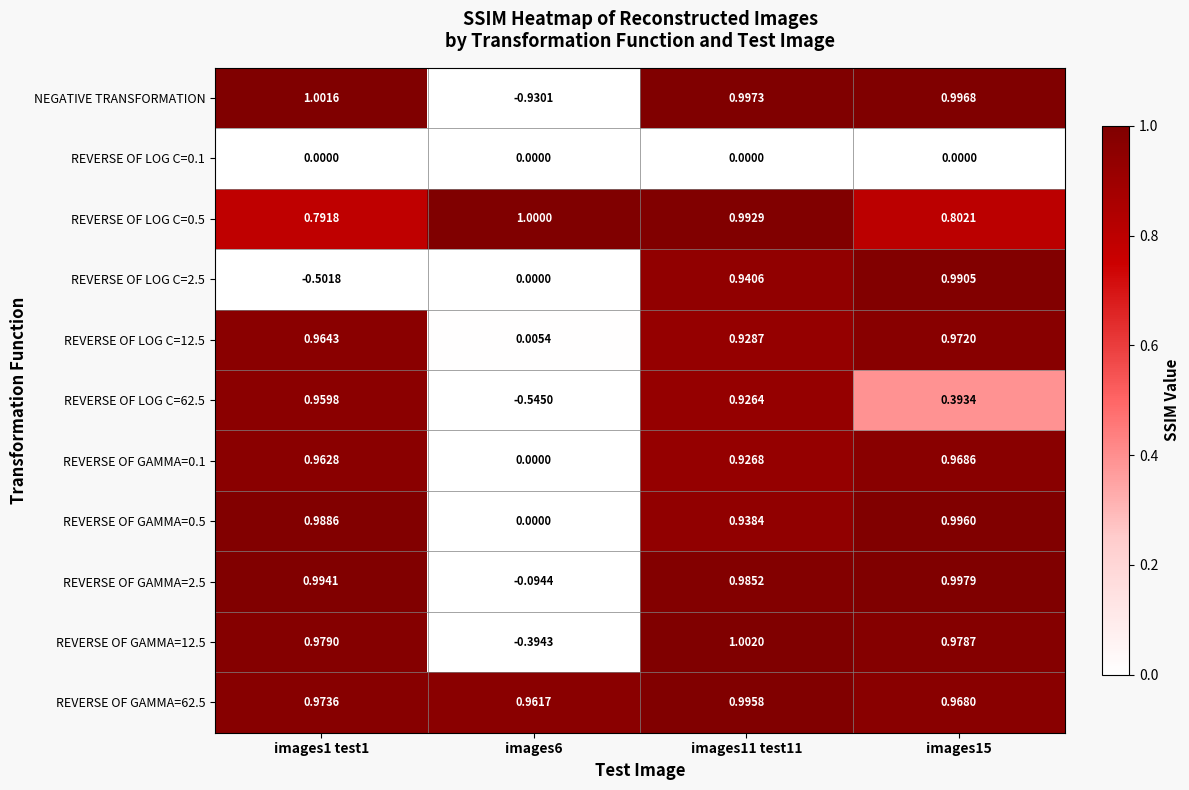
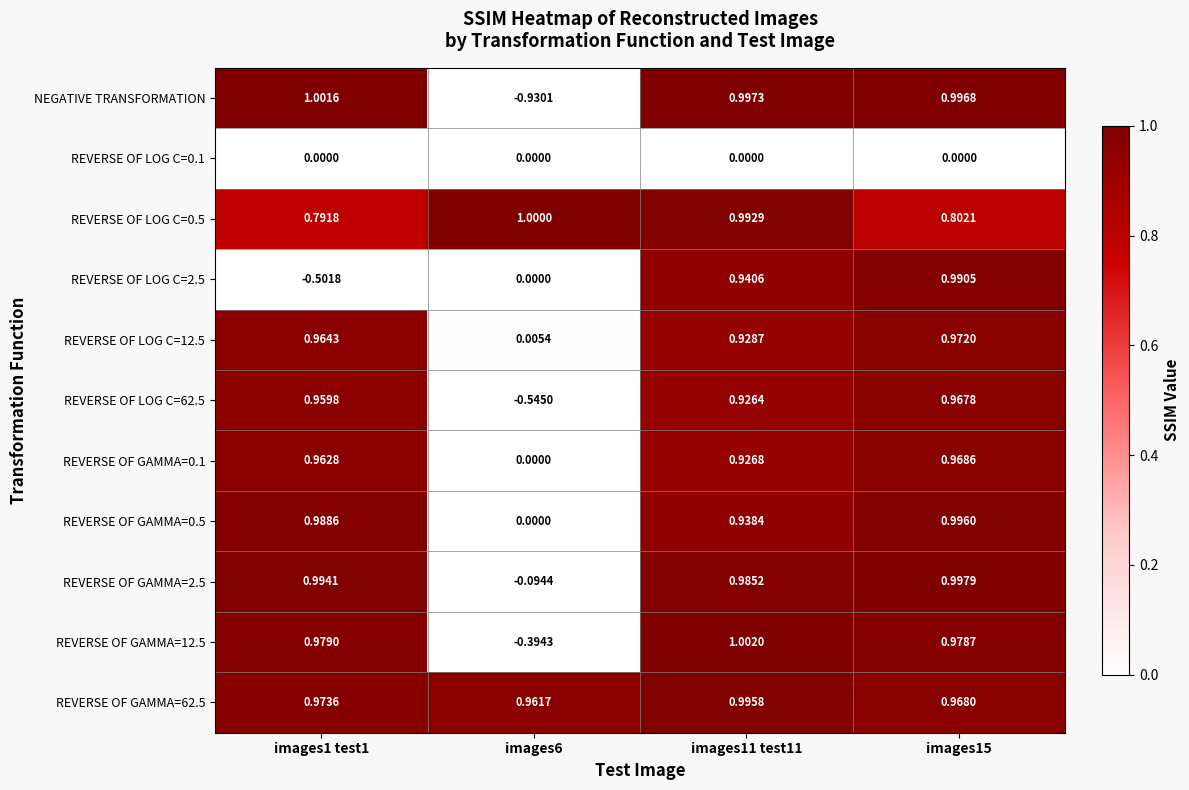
REVERSE OF LOG C=62.5, images15: 0.3934 -> 0.9678
